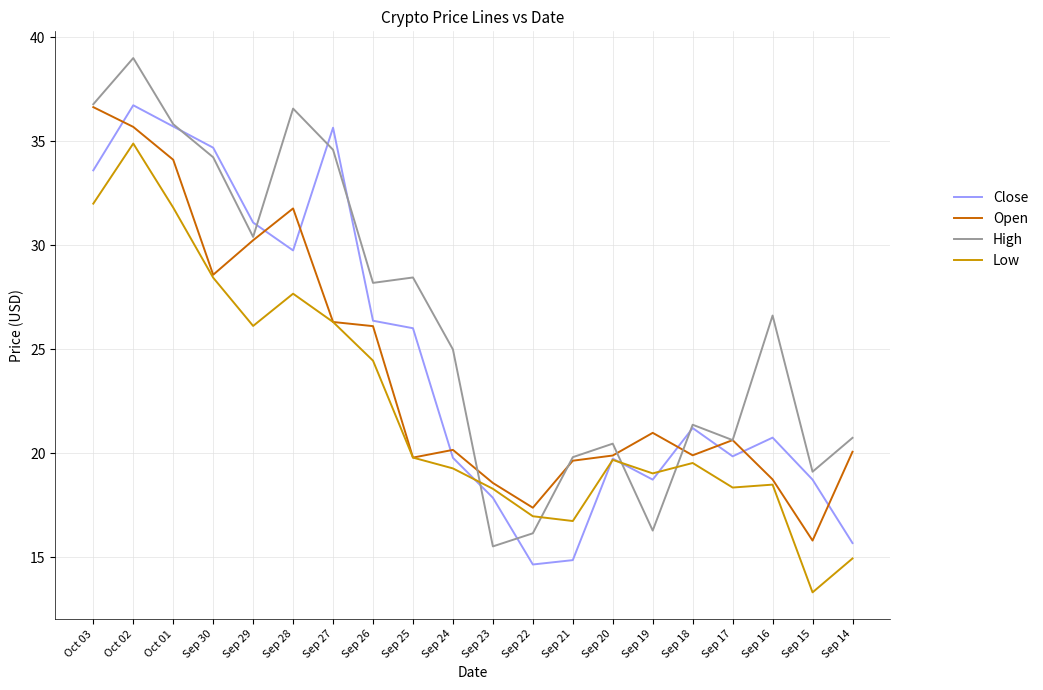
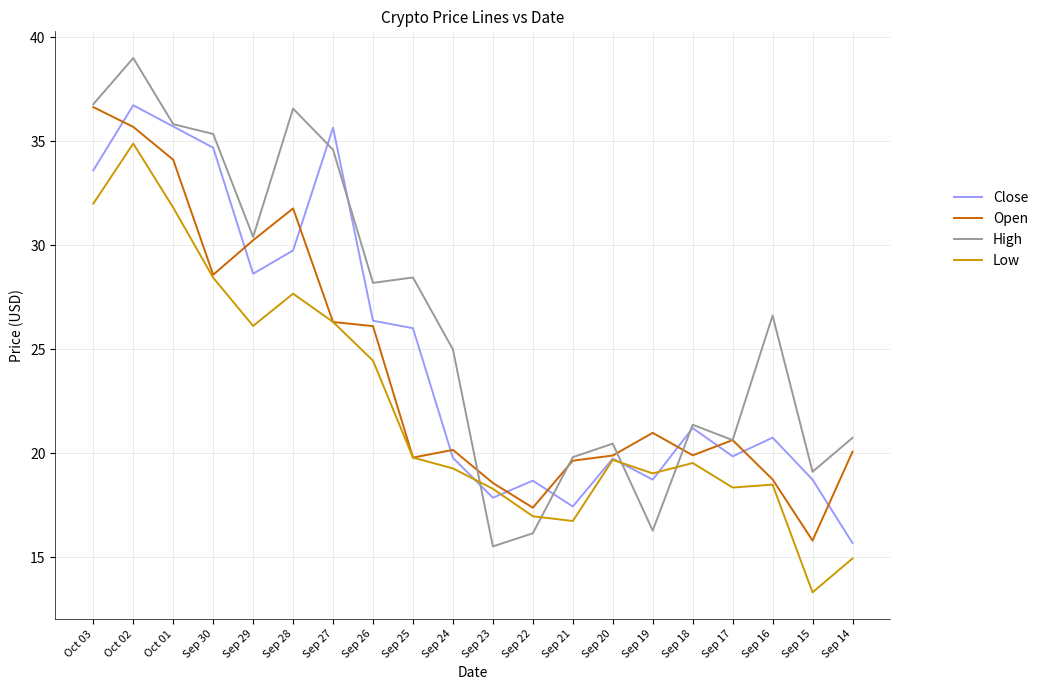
High, Sep 30: 34.2 -> 35.4
Close, Sep 29: 31.1 -> 28.6
Close, Sep 22: 14.7 -> 18.7
Close, Sep 21: 14.9 -> 17.5
